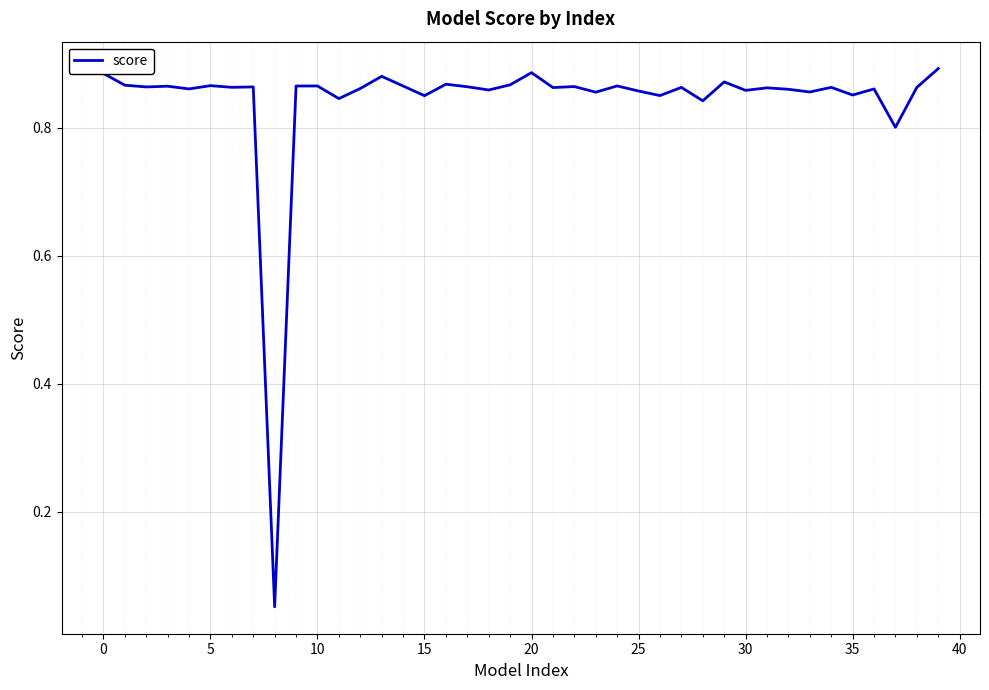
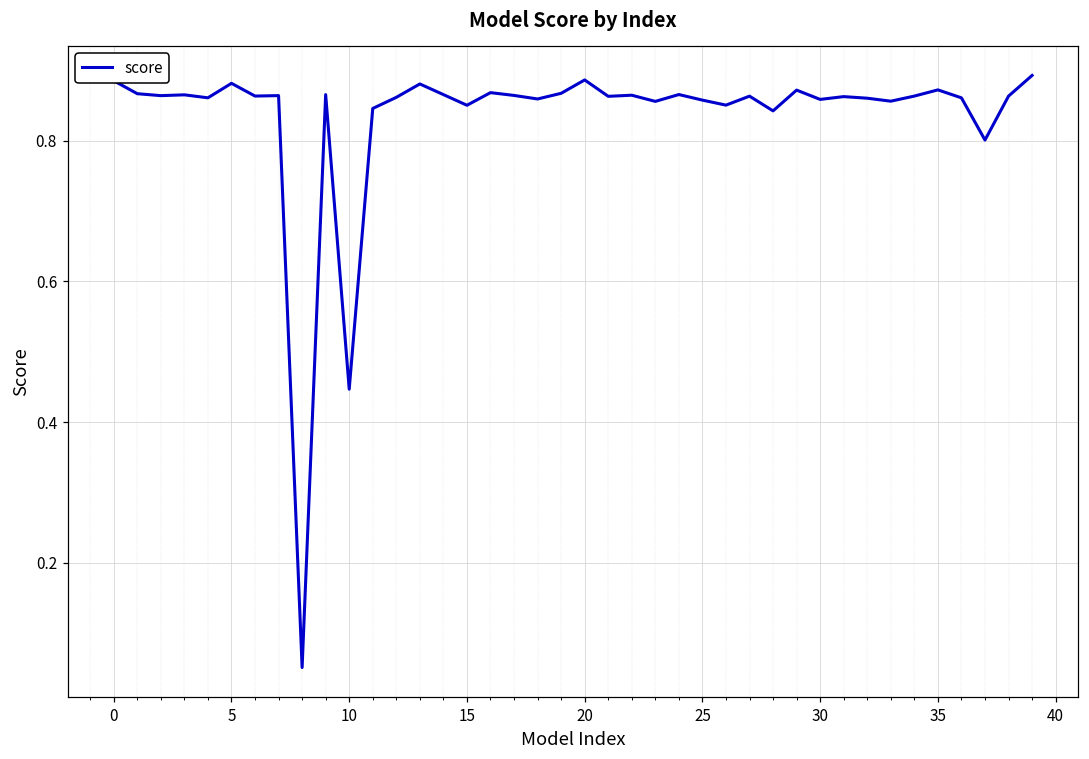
5: 0.87 -> 0.88
10: 0.87 -> 0.45
35: 0.85 -> 0.87
